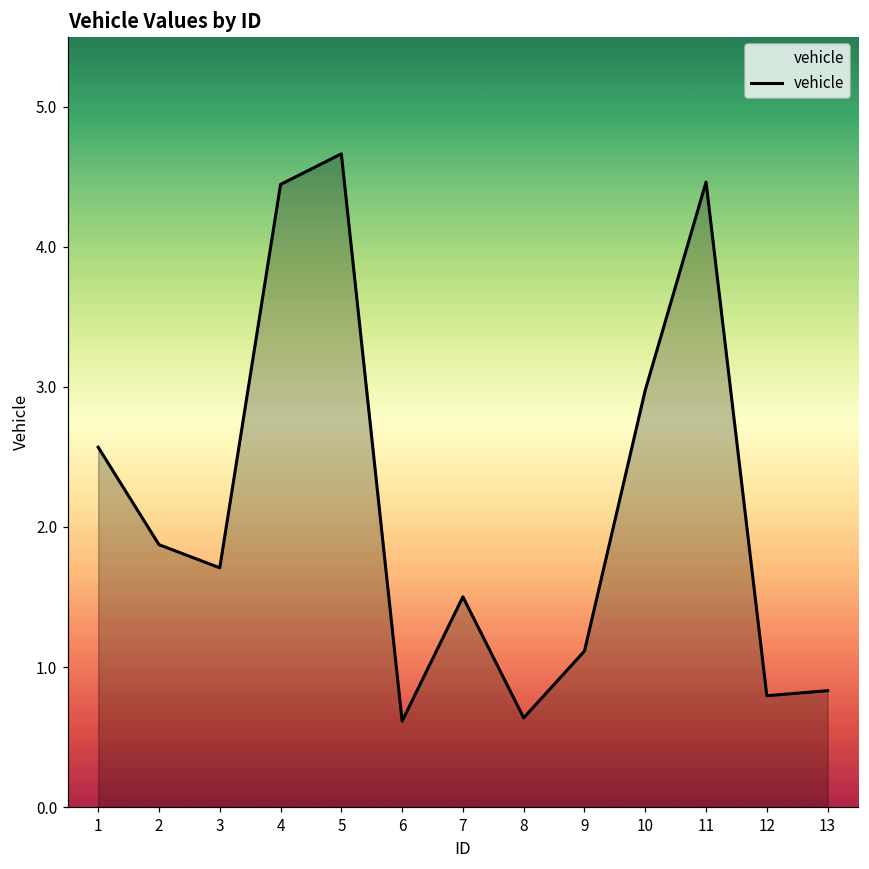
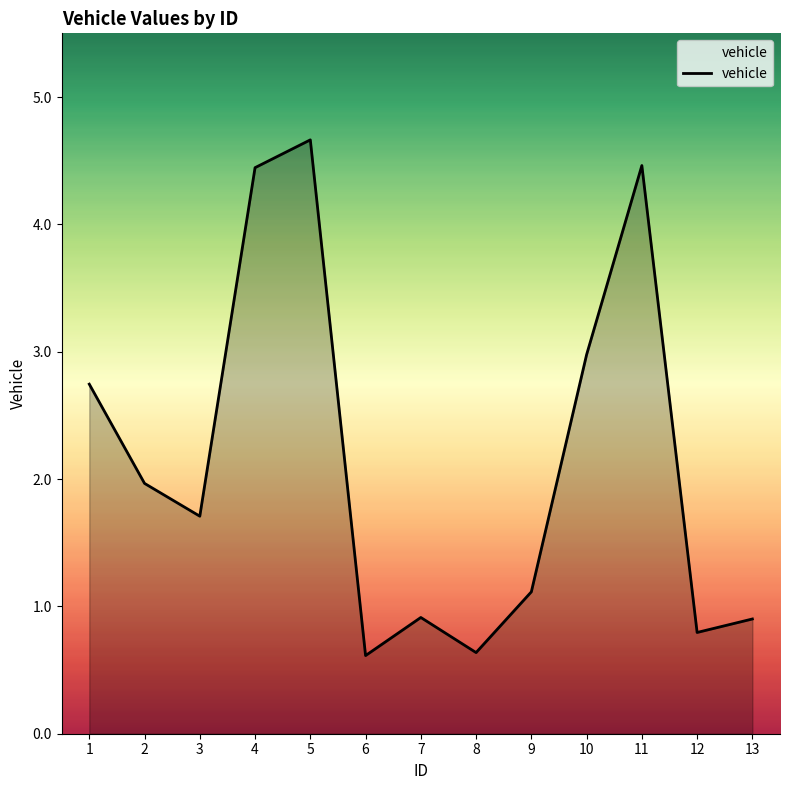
1: 2.57 -> 2.75
2: 1.87 -> 1.97
7: 1.50 -> 0.91
13: 0.83 -> 0.90
